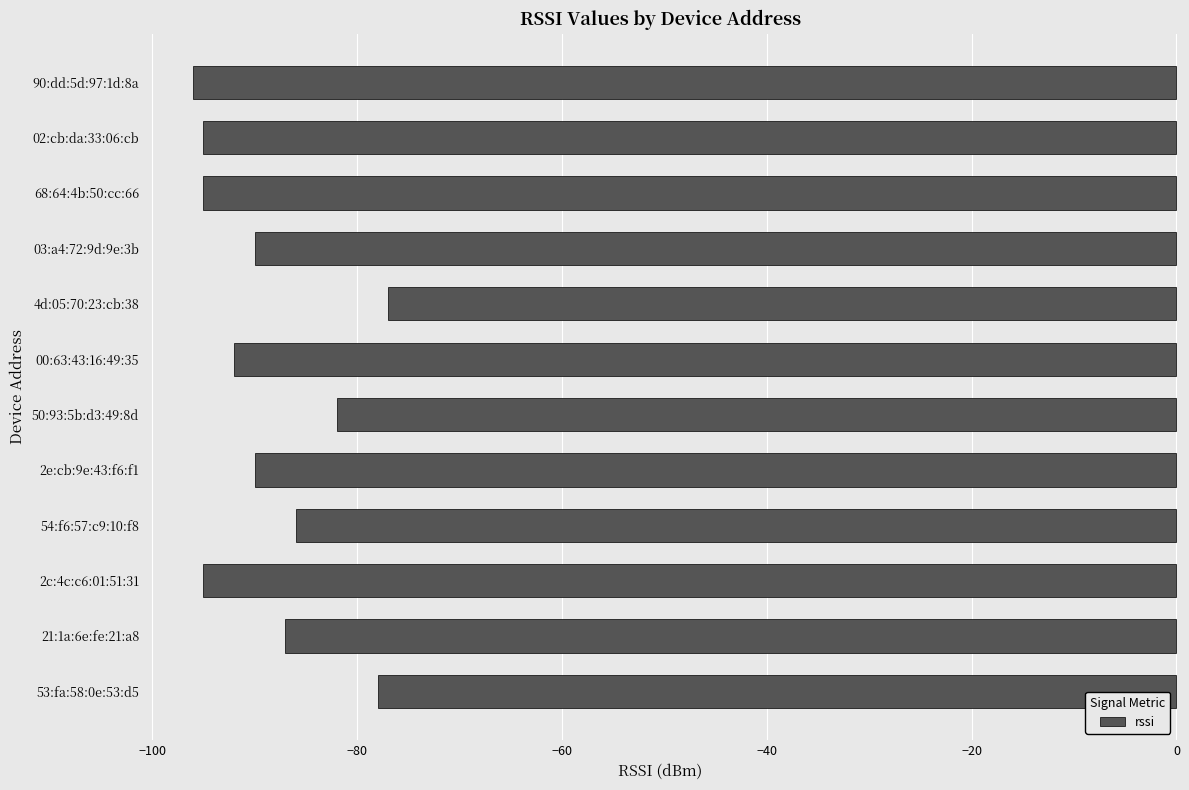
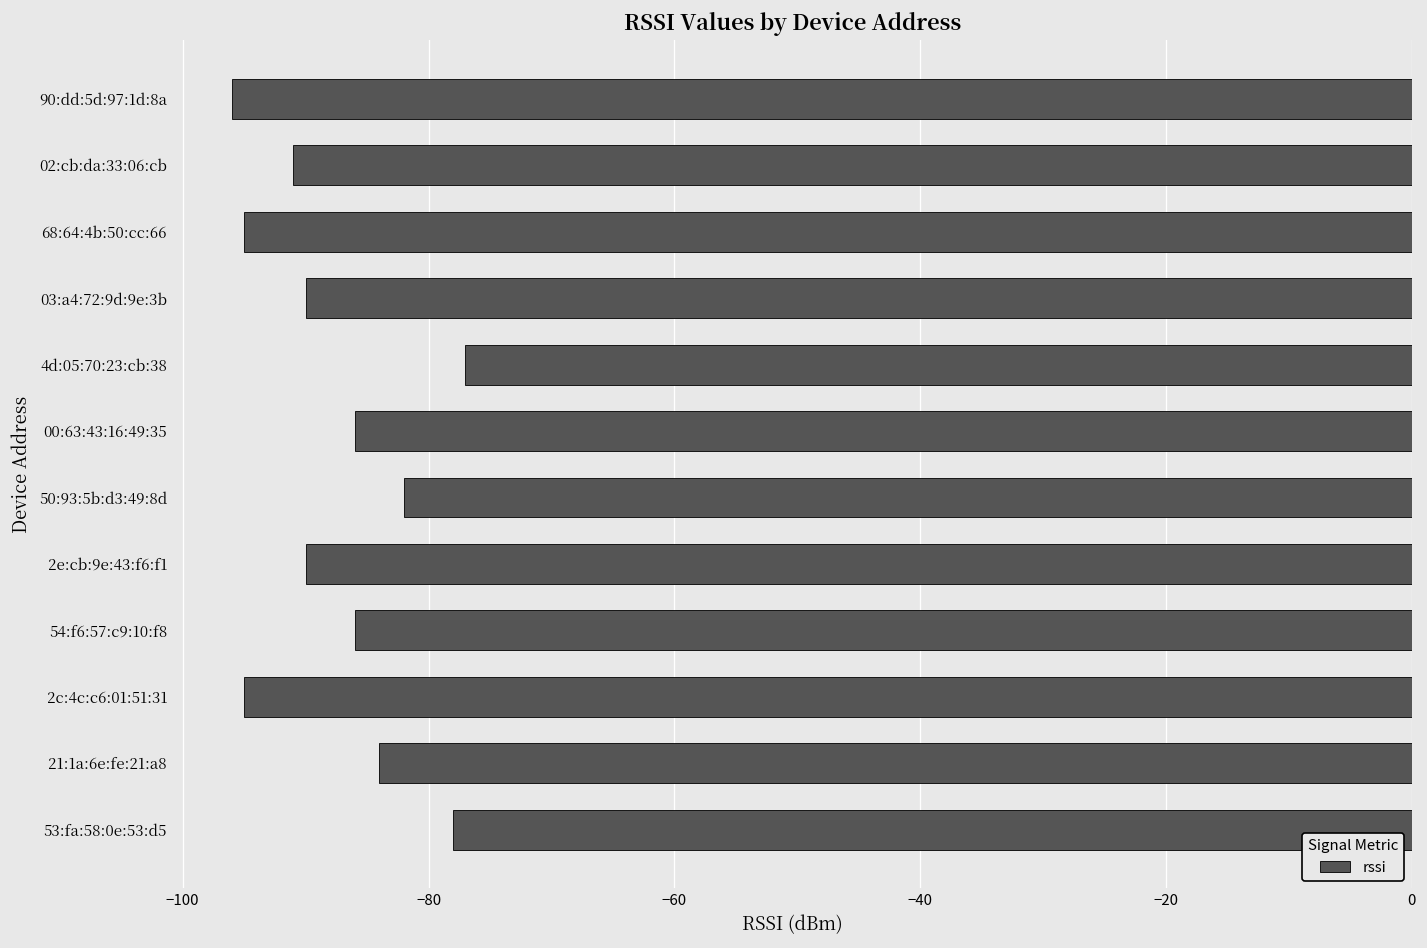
02:cb:da:33:06:cb: -95 -> -91
00:63:43:16:49:35: -92 -> -86
21:1a:6e:fe:21:a8: -87 -> -84
